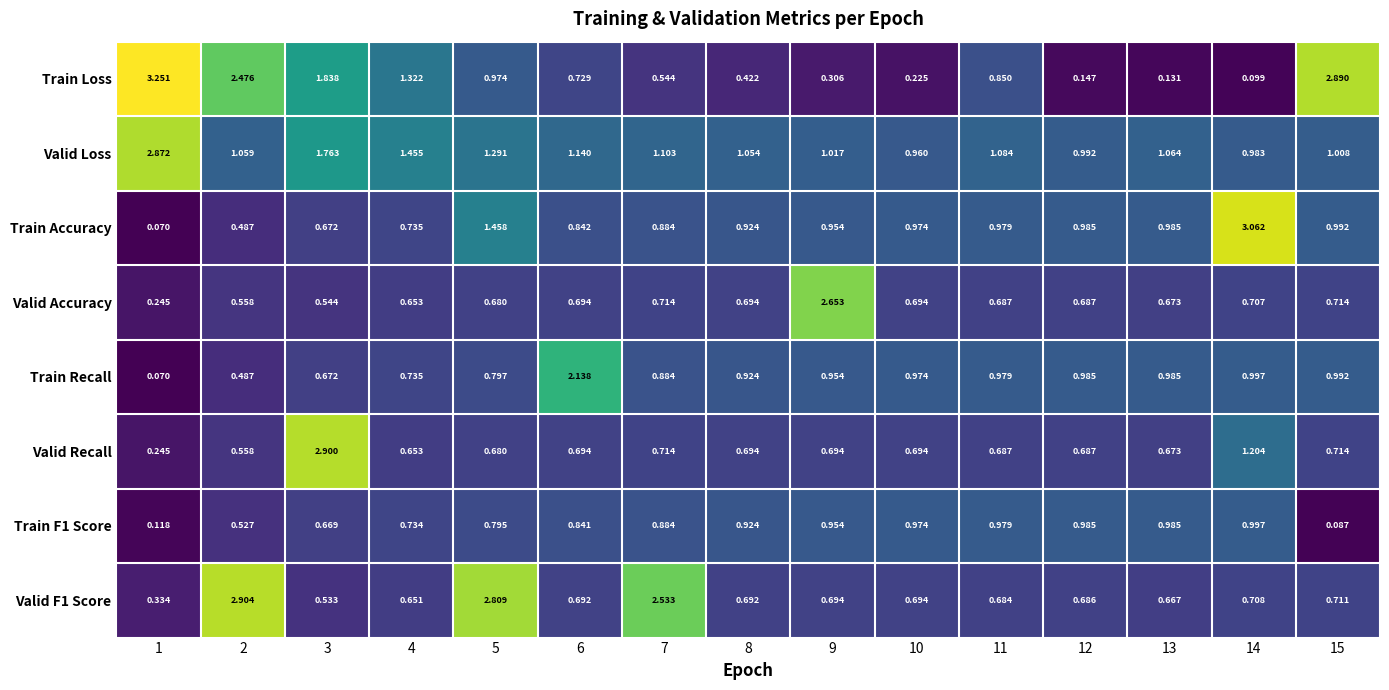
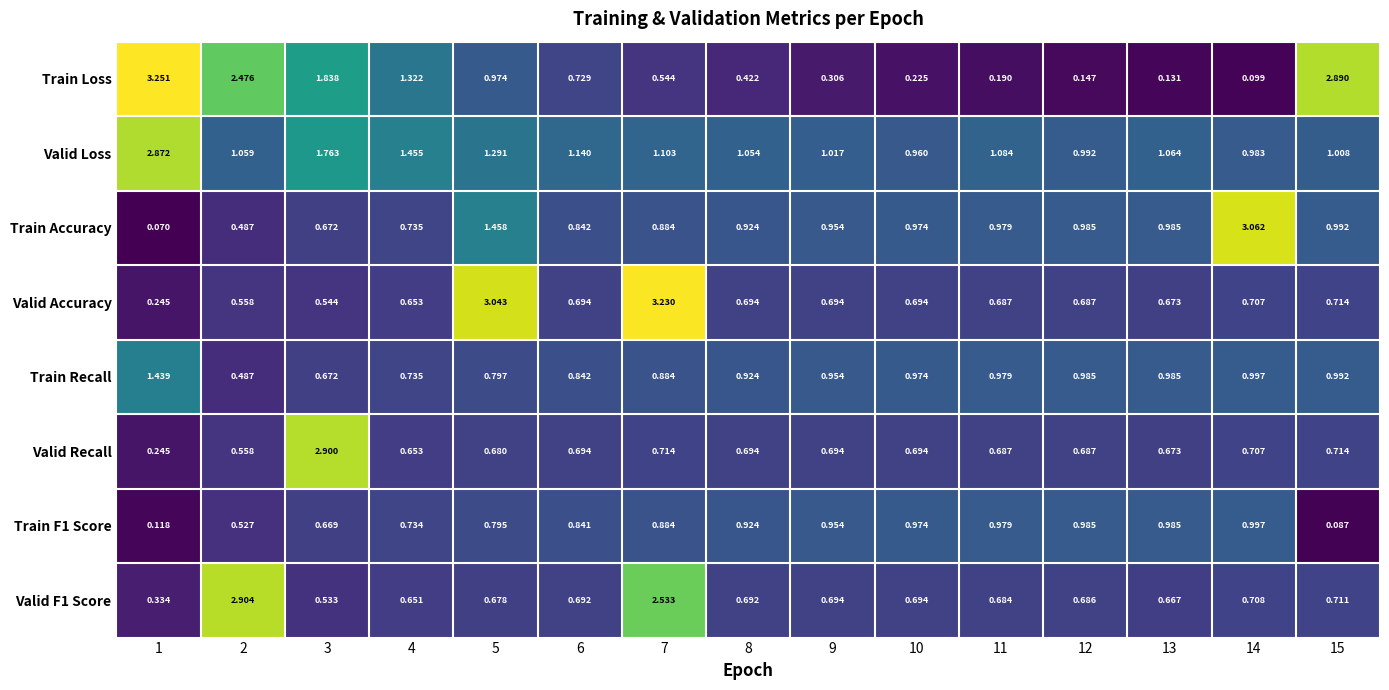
Train Loss, 11: 0.850 -> 0.190
Valid Accuracy, 5: 0.680 -> 3.043
Valid Accuracy, 7: 0.714 -> 3.230
Valid Accuracy, 9: 2.653 -> 0.694
Train Recall, 1: 0.070 -> 1.439
Train Recall, 6: 2.138 -> 0.842
Valid Recall, 14: 1.204 -> 0.707
Valid F1 Score, 5: 2.809 -> 0.678
